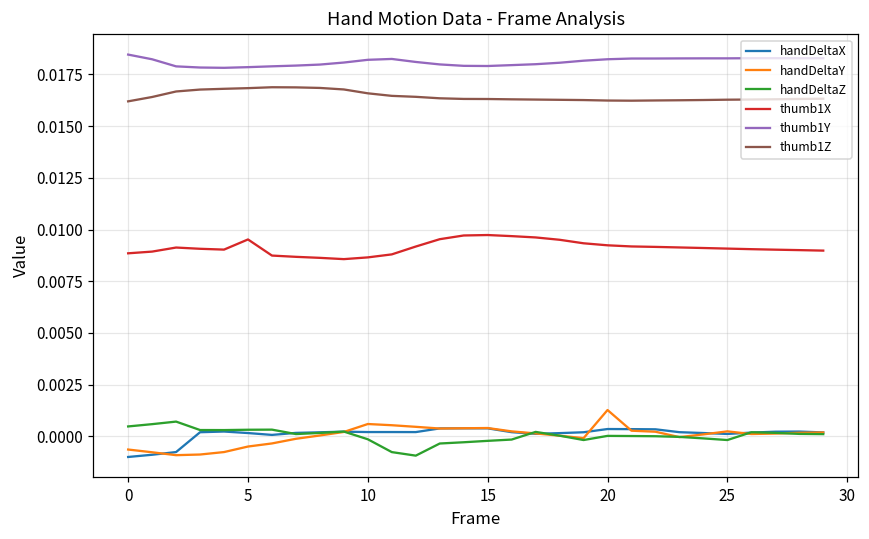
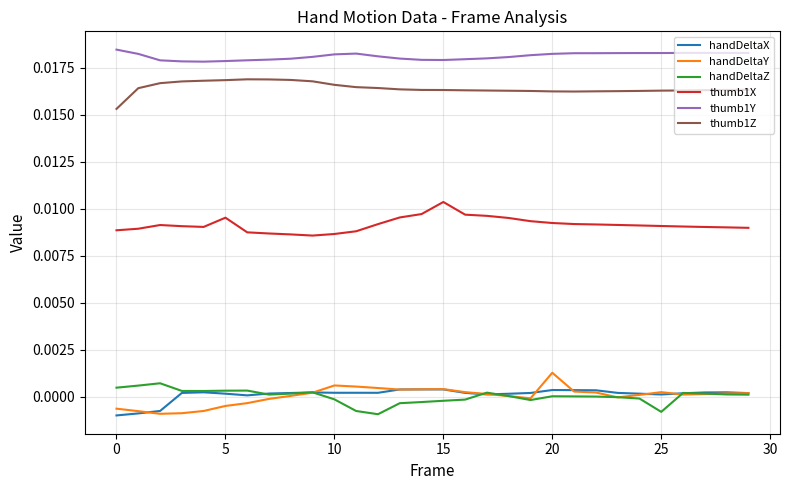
thumb1Z, 0: 0.0162 -> 0.0153
thumb1X, 15: 0.0097 -> 0.0104
handDeltaZ, 25: -0.0002 -> -0.0008
